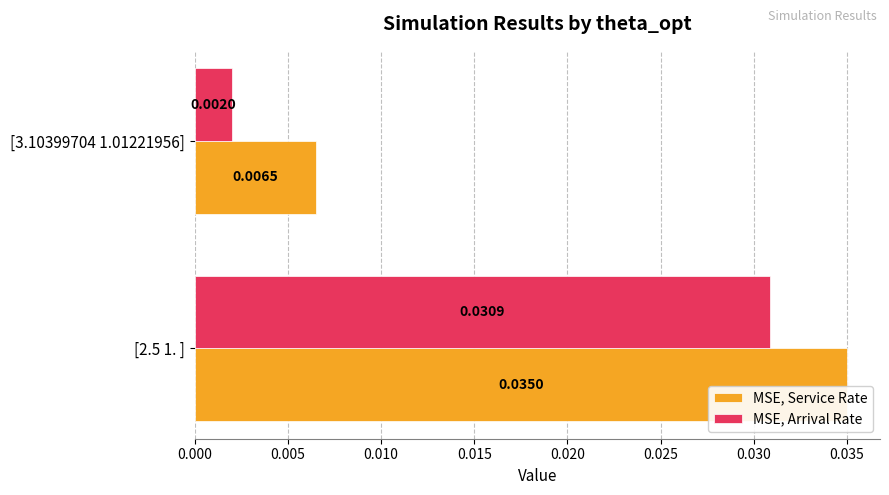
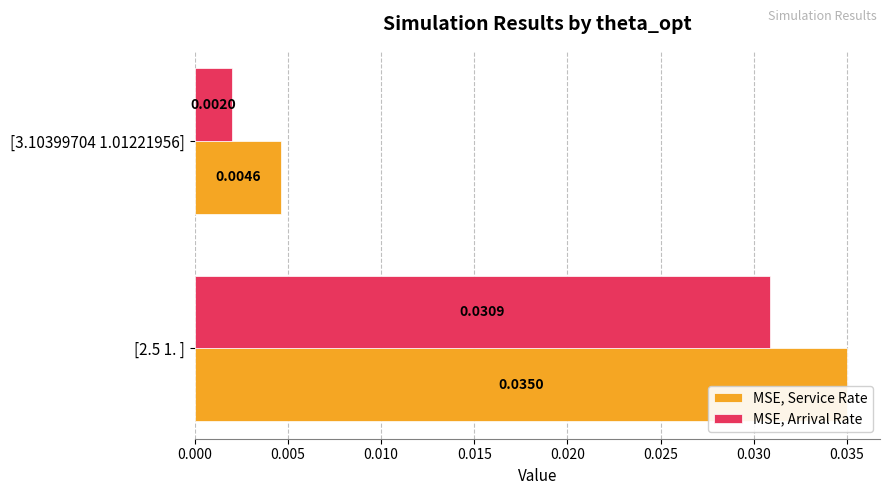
MSE, Service Rate, [3.10399704 1.01221956]: 0.0065 -> 0.0046
